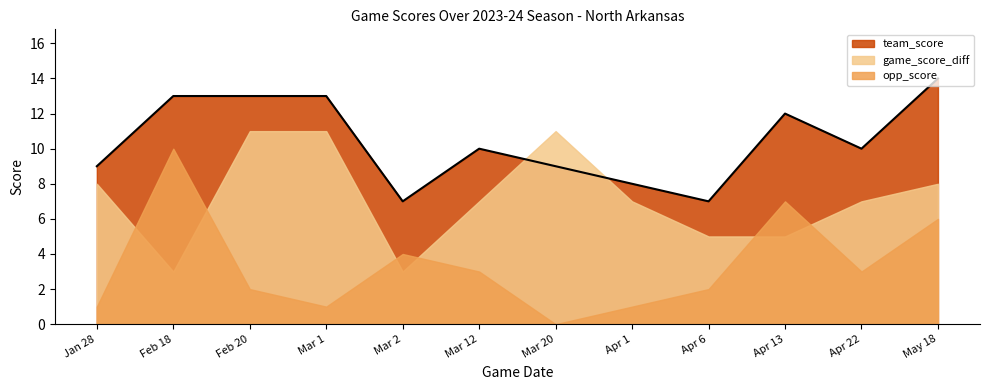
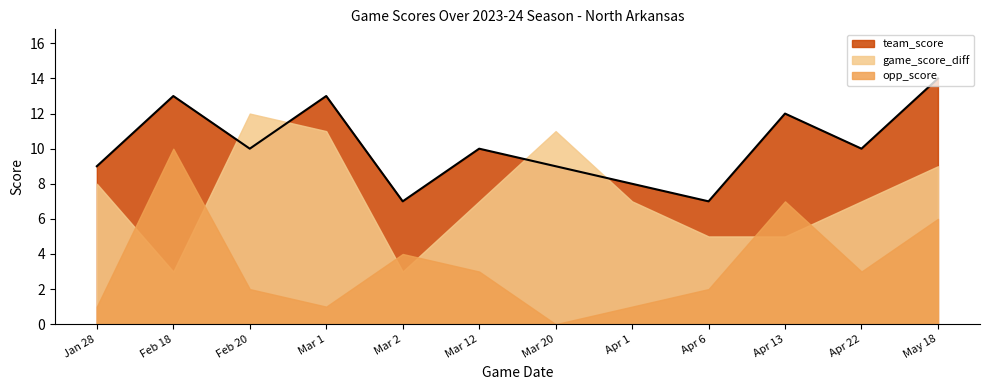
team_score, Feb 20: 13 -> 10
game_score_diff, Feb 20: 11 -> 12
game_score_diff, May 18: 8 -> 9
